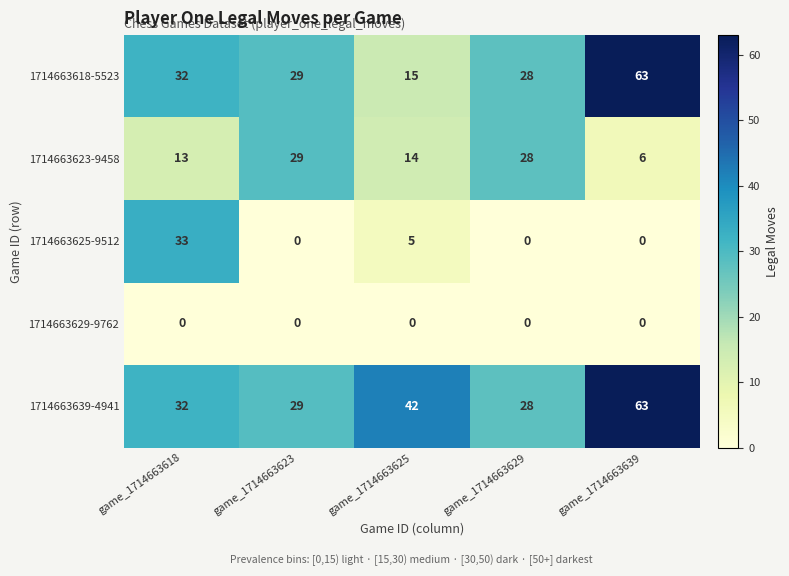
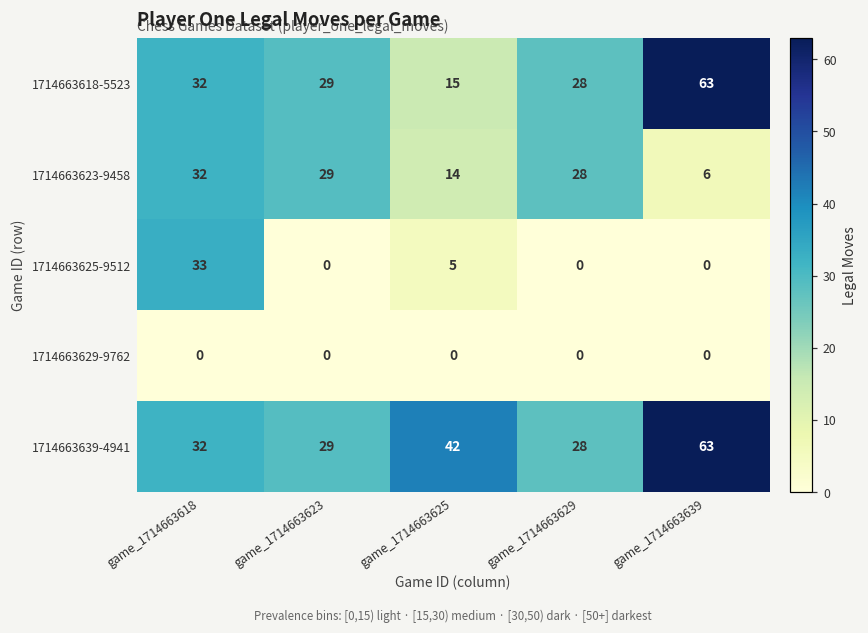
1714663623-9458, game_1714663618: 13 -> 32
